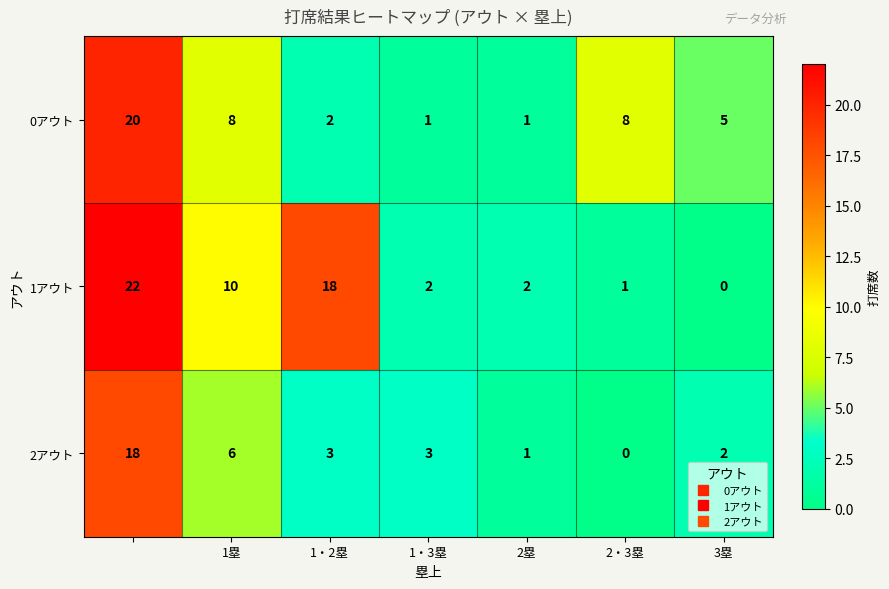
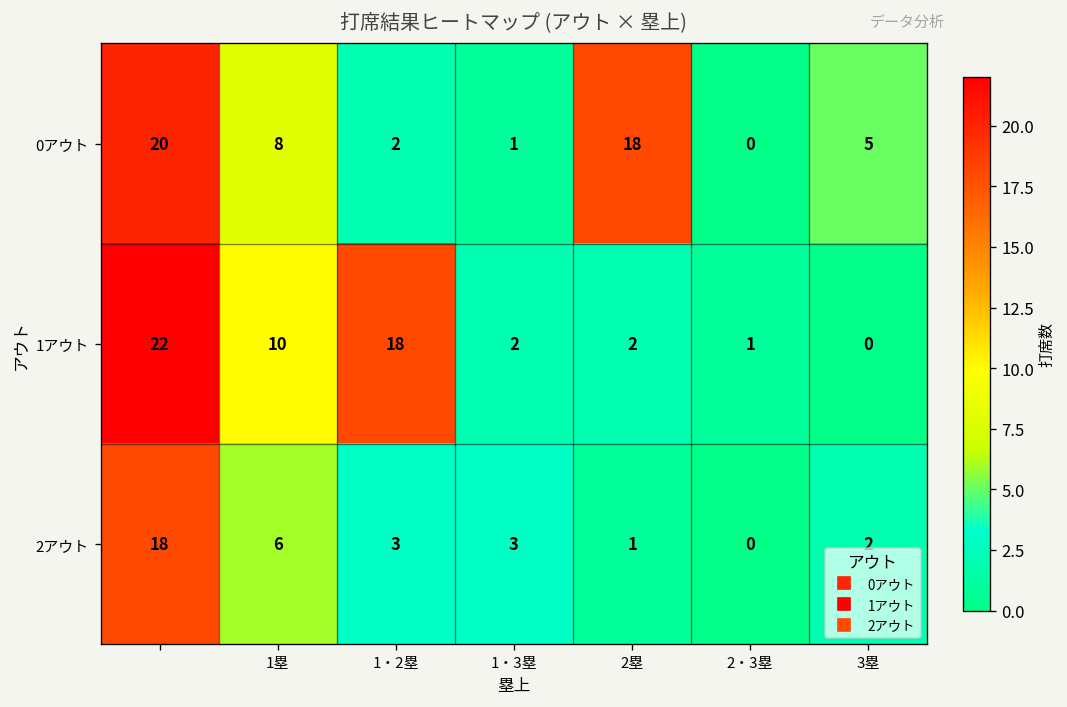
0アウト, 2塁: 1 -> 18
0アウト, 2・3塁: 8 -> 0
